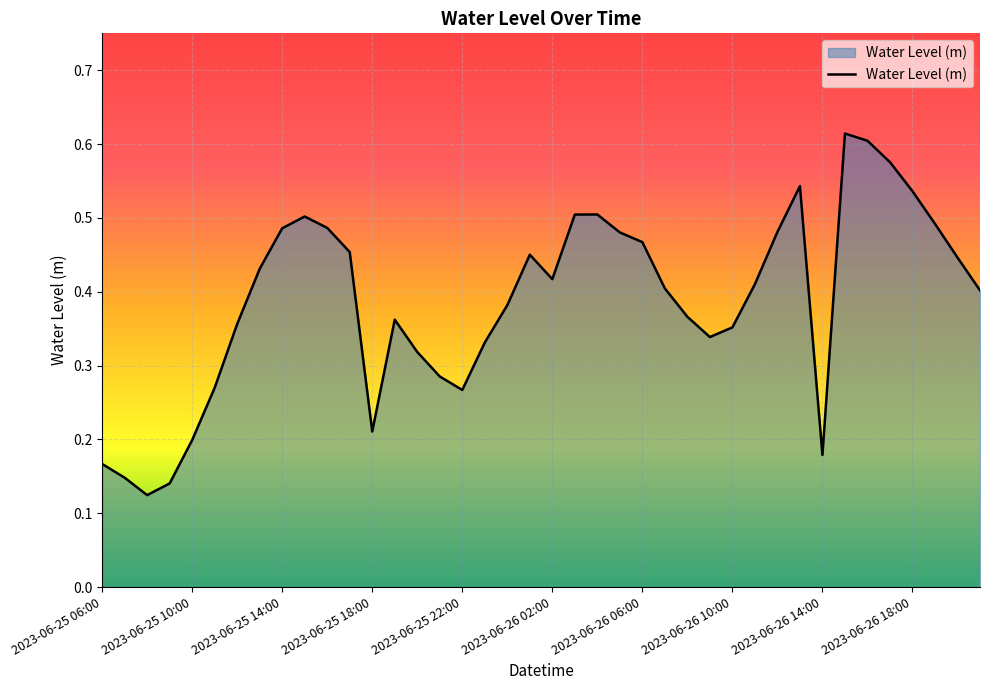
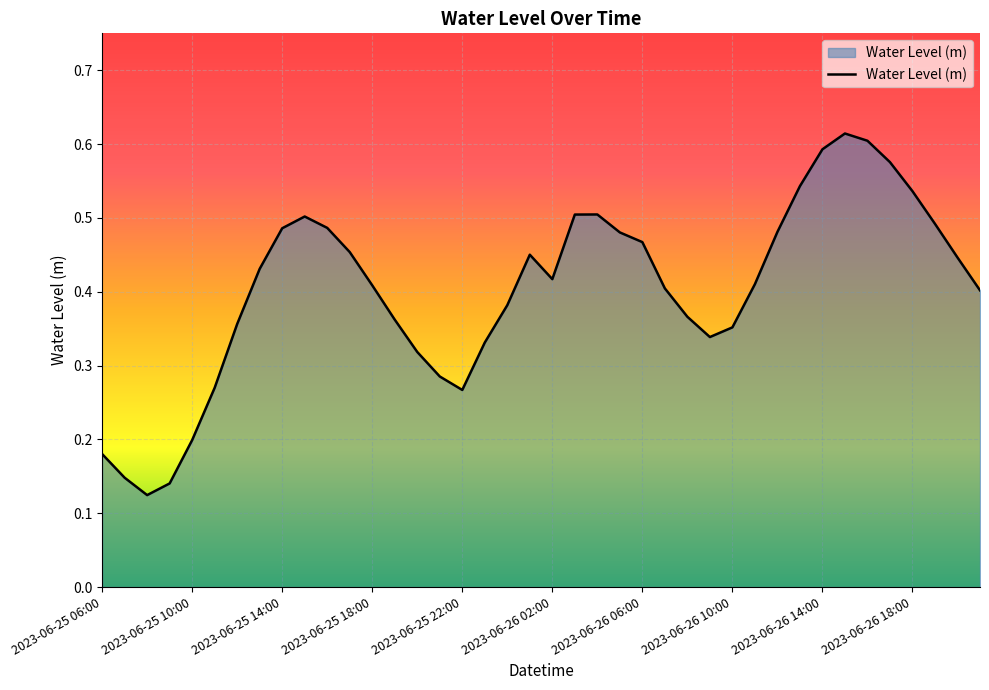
2023-06-25 06:00: 0.17 -> 0.18
2023-06-25 18:00: 0.21 -> 0.41
2023-06-26 14:00: 0.18 -> 0.59
